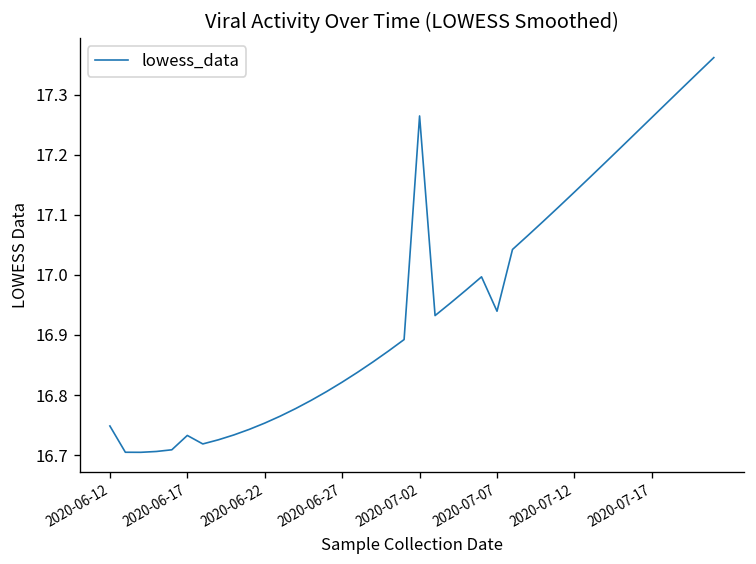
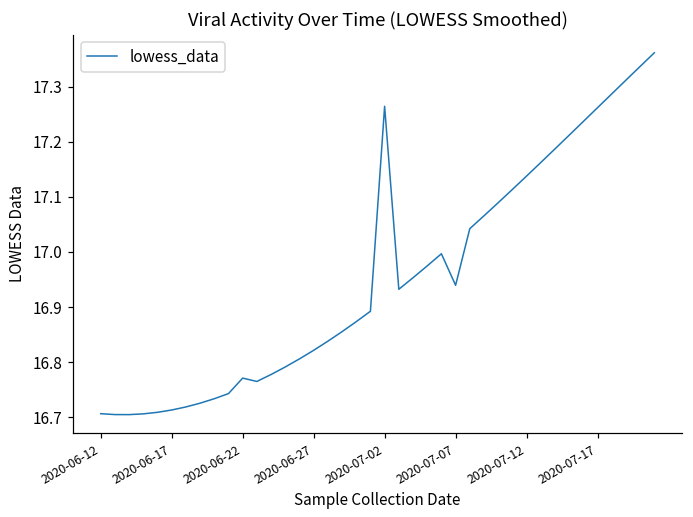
2020-06-12: 16.75 -> 16.71
2020-06-17: 16.73 -> 16.71
2020-06-22: 16.75 -> 16.77
